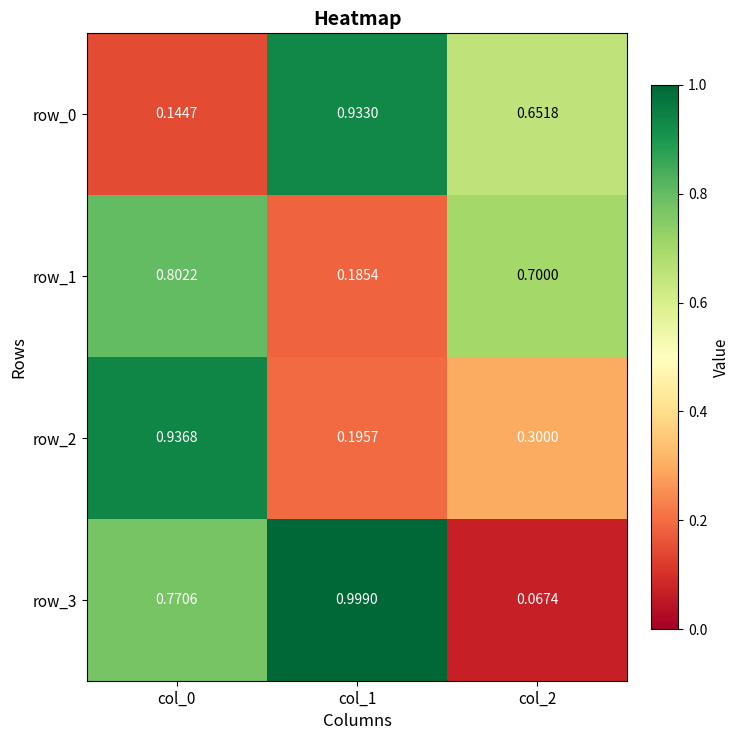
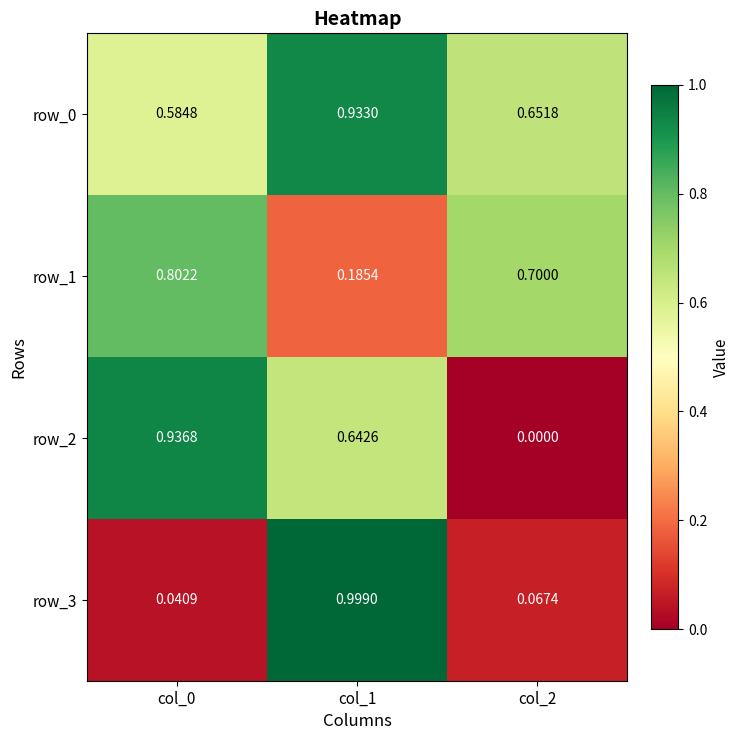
row_0, col_0: 0.1447 -> 0.5848
row_2, col_1: 0.1957 -> 0.6426
row_2, col_2: 0.3000 -> 0.0000
row_3, col_0: 0.7706 -> 0.0409
